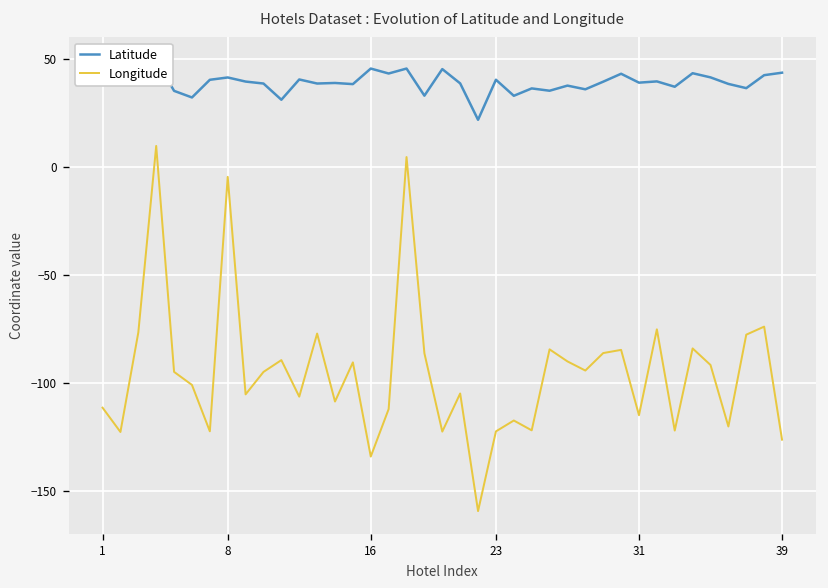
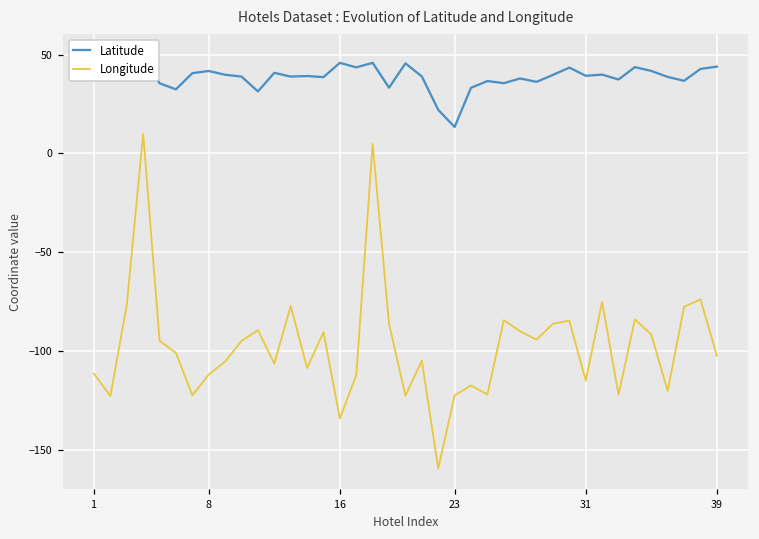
Longitude, 8: -4 -> -112
Latitude, 23: 41 -> 13
Longitude, 39: -126 -> -102
